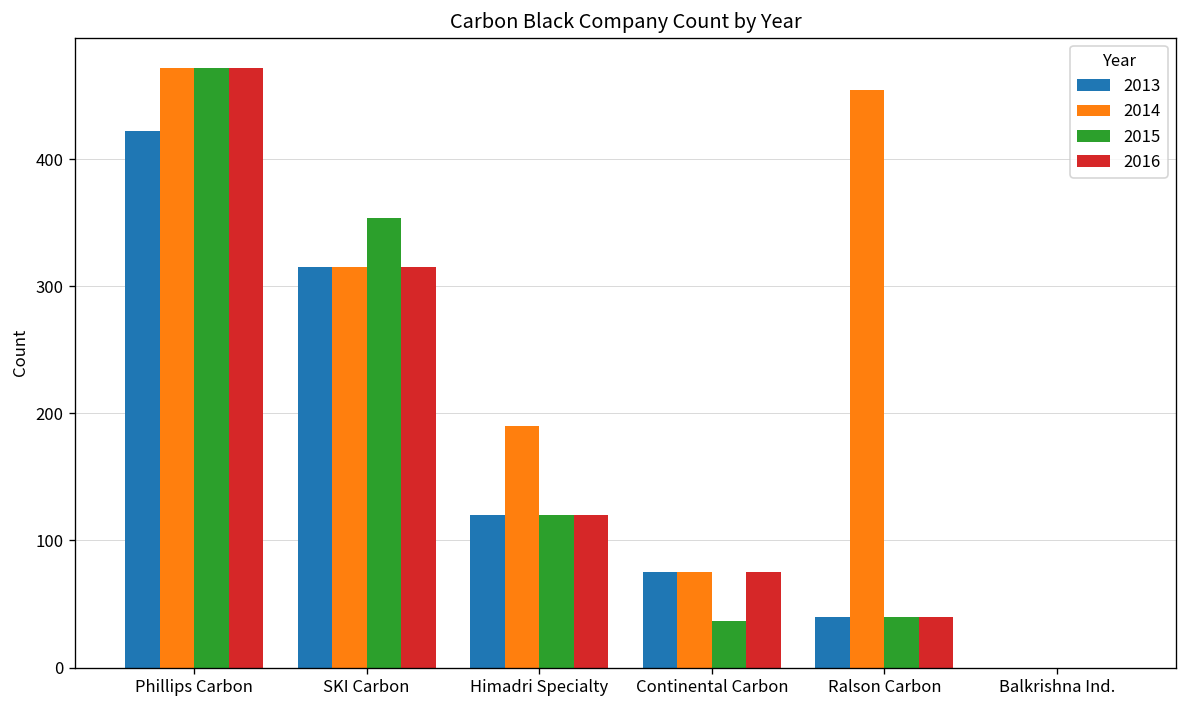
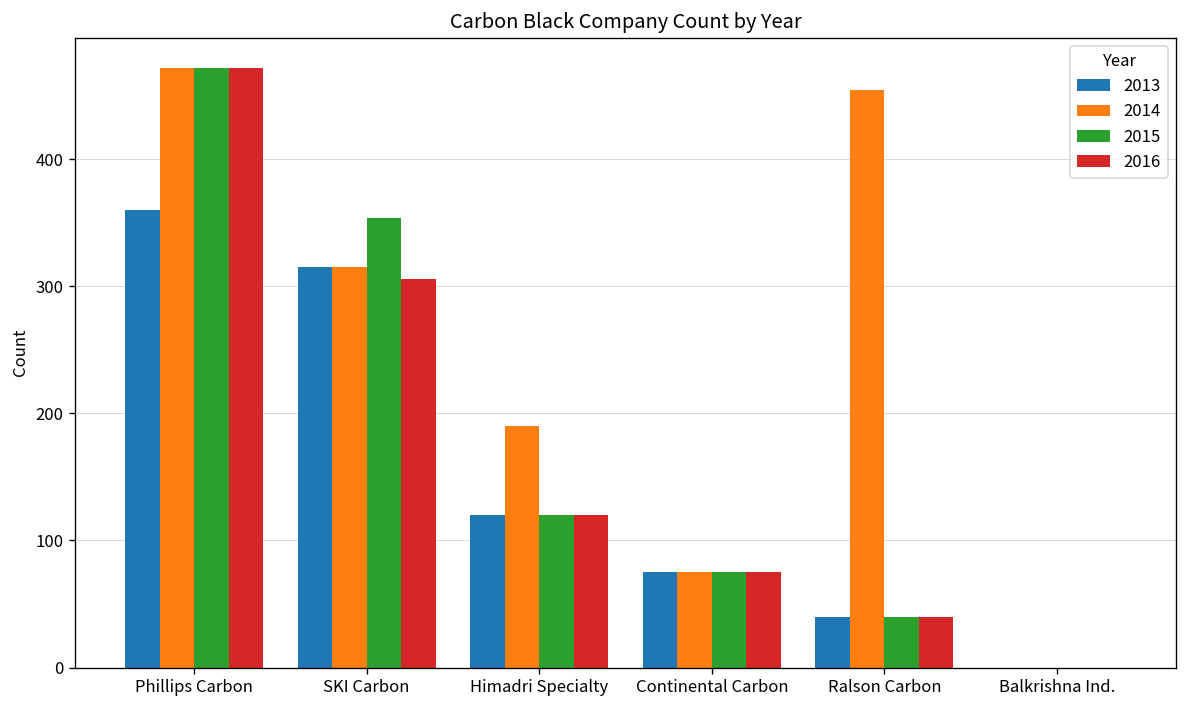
2013, Phillips Carbon: 422 -> 360
2016, SKI Carbon: 315 -> 306
2015, Continental Carbon: 37 -> 75
